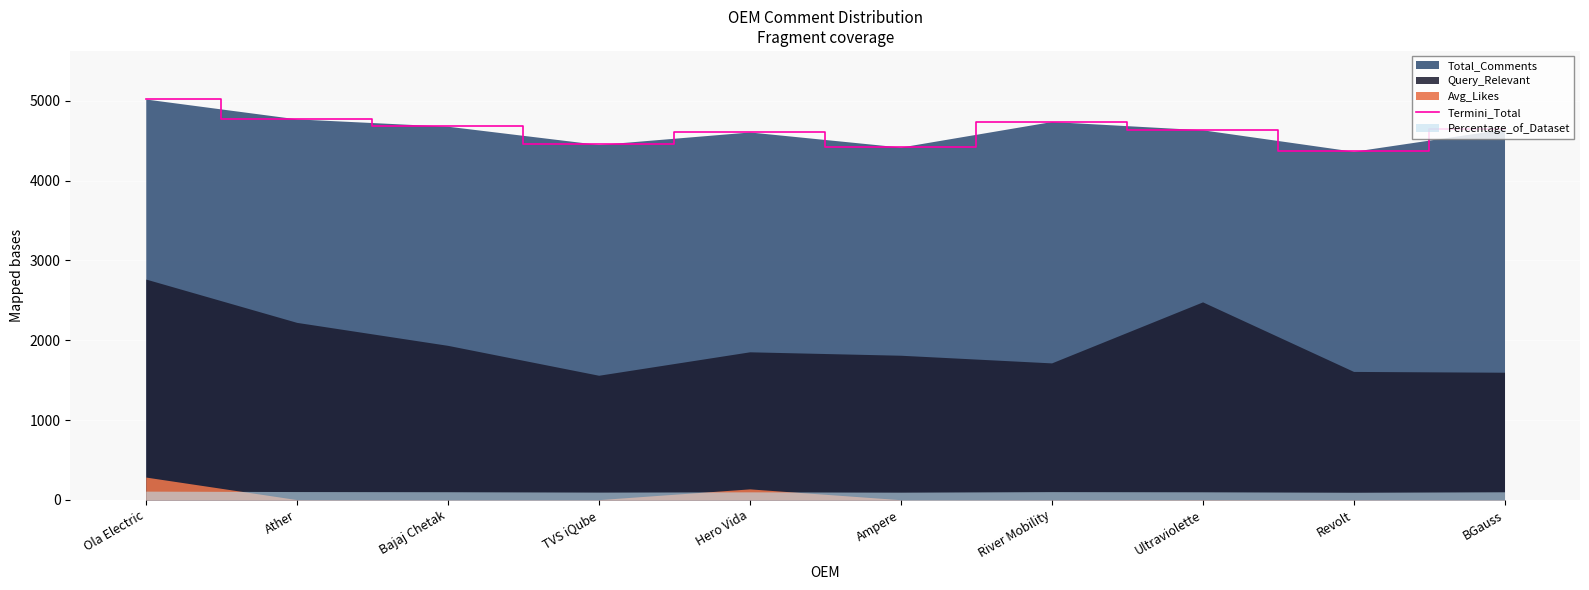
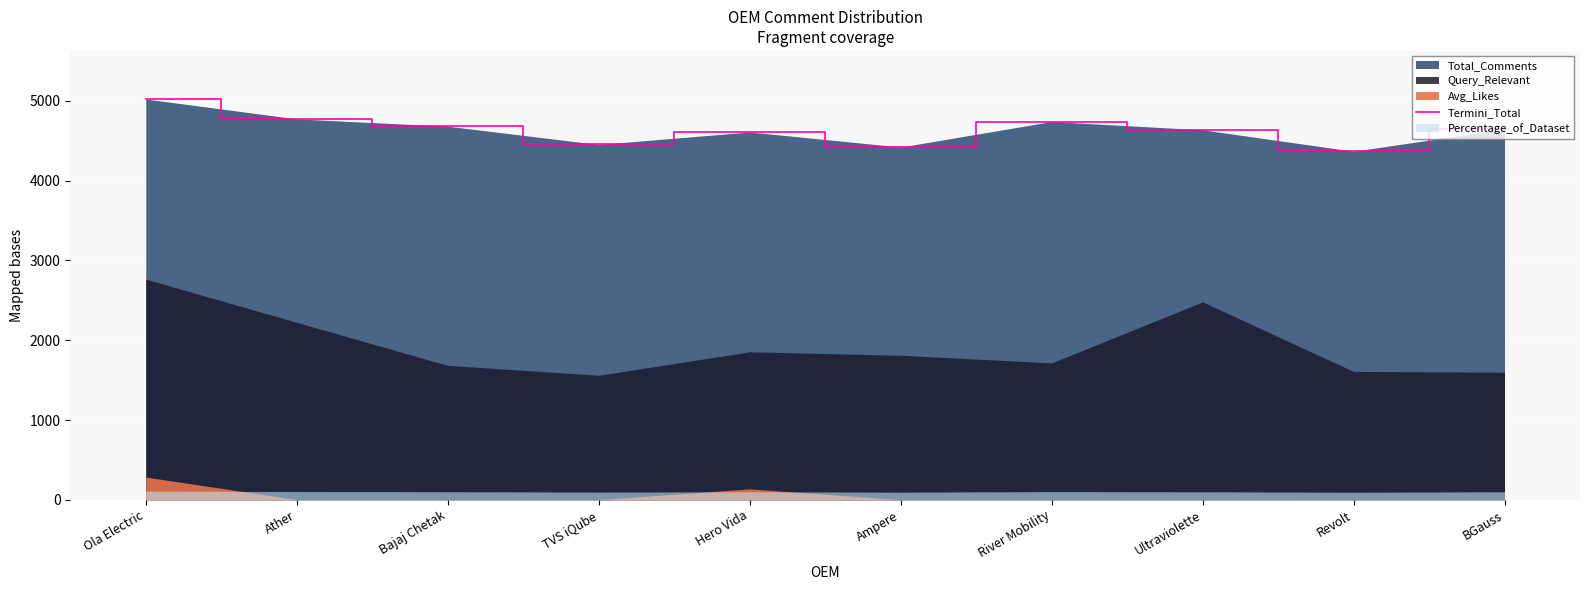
Query_Relevant, Bajaj Chetak: 1900 -> 1700
